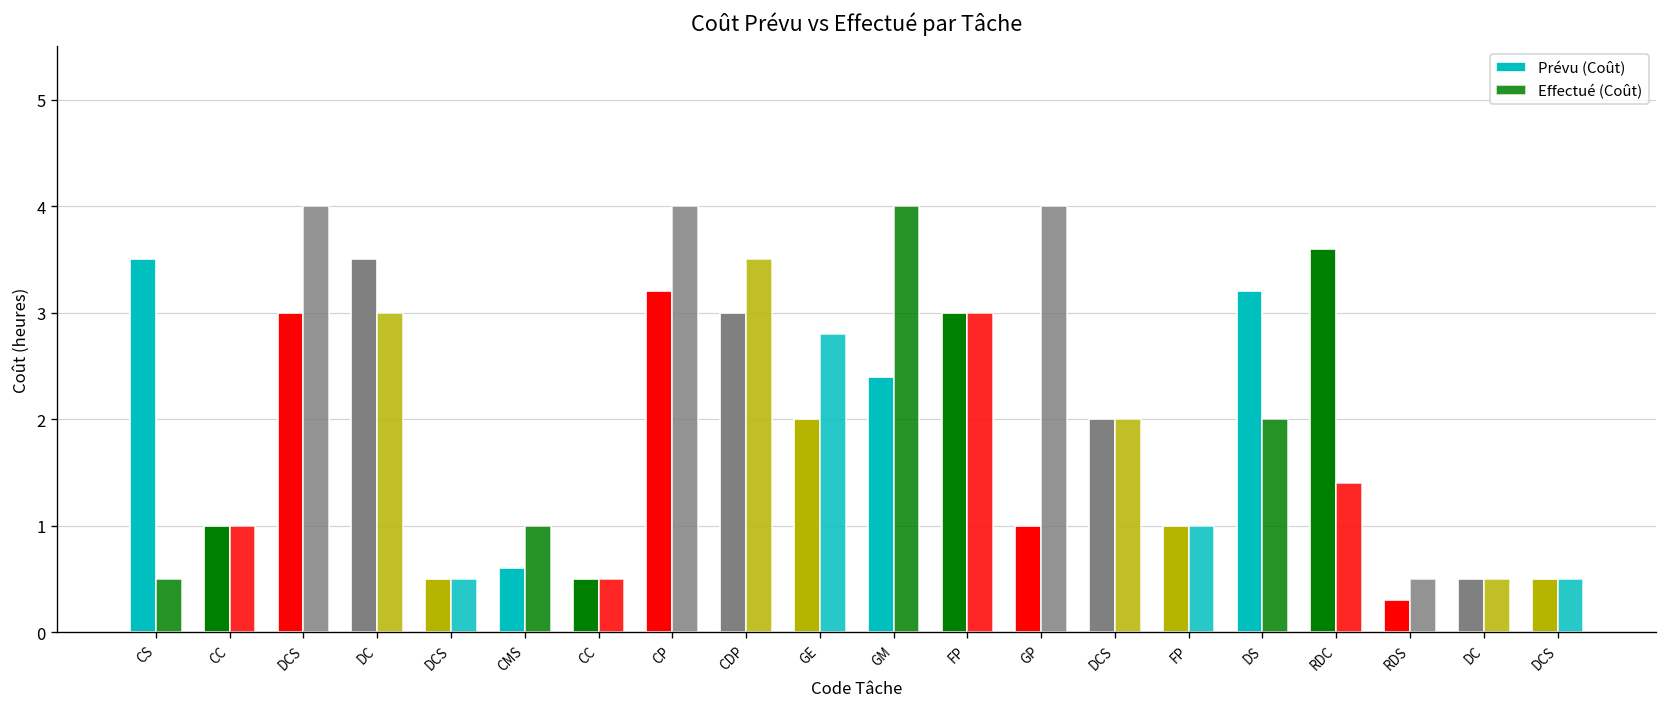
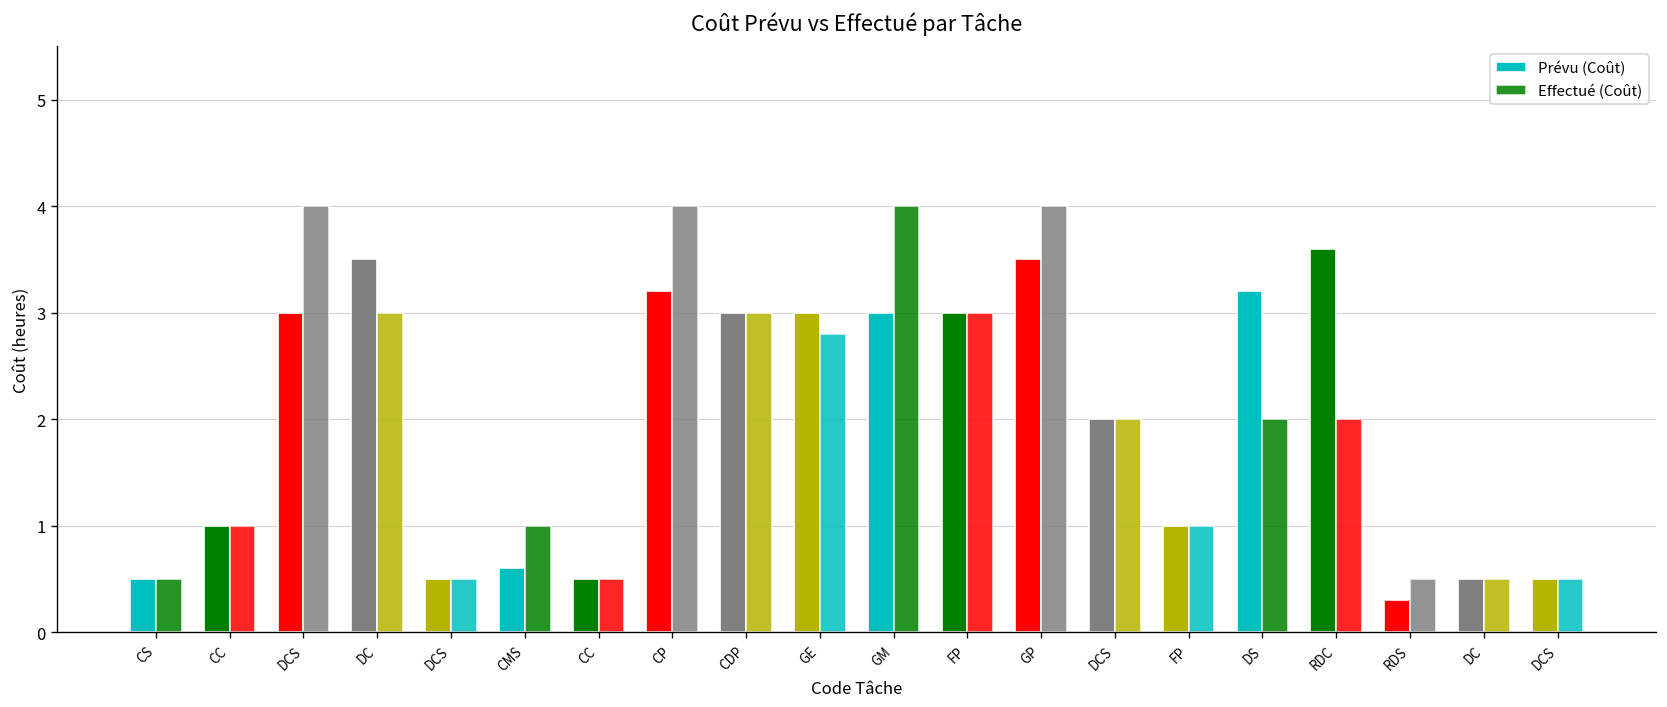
Prévu (Coût), CS: 3.5 -> 0.5
Effectué (Coût), CDP: 3.5 -> 3.0
Prévu (Coût), GE: 2 -> 3
Prévu (Coût), GM: 2.4 -> 3.0
Prévu (Coût), GP: 1.0 -> 3.5
Effectué (Coût), RDC: 1.4 -> 2.0
